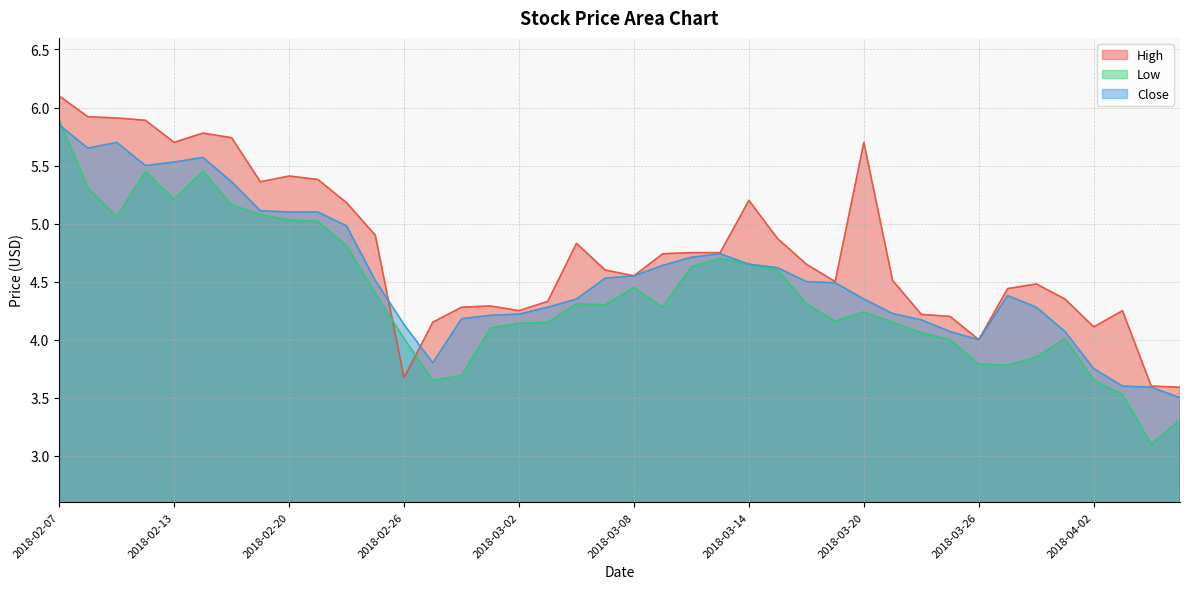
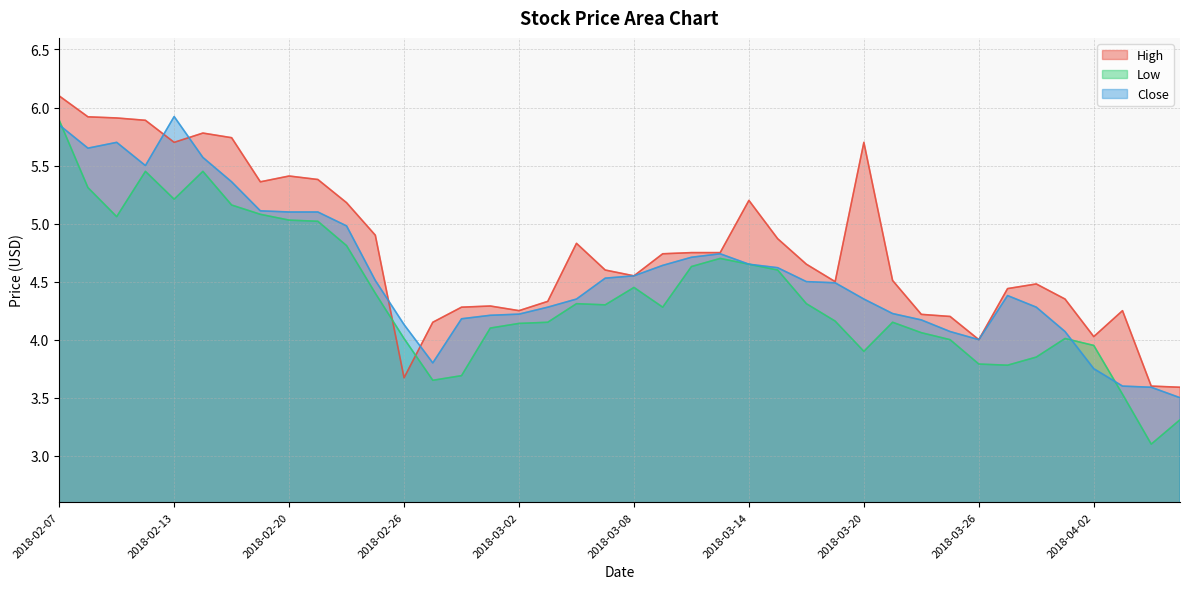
Close, 2018-02-13: 5.53 -> 5.92
Low, 2018-03-20: 4.24 -> 3.90
High, 2018-04-02: 4.11 -> 4.03
Low, 2018-04-02: 3.65 -> 3.95
